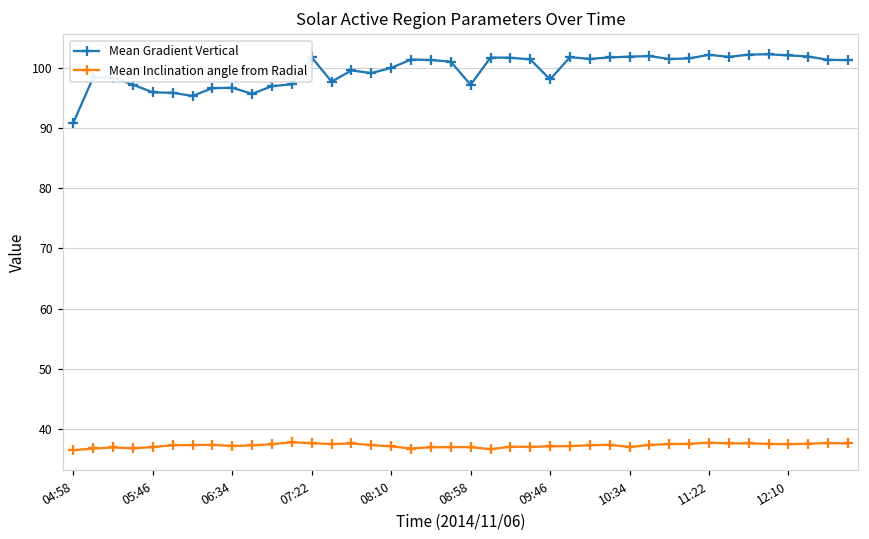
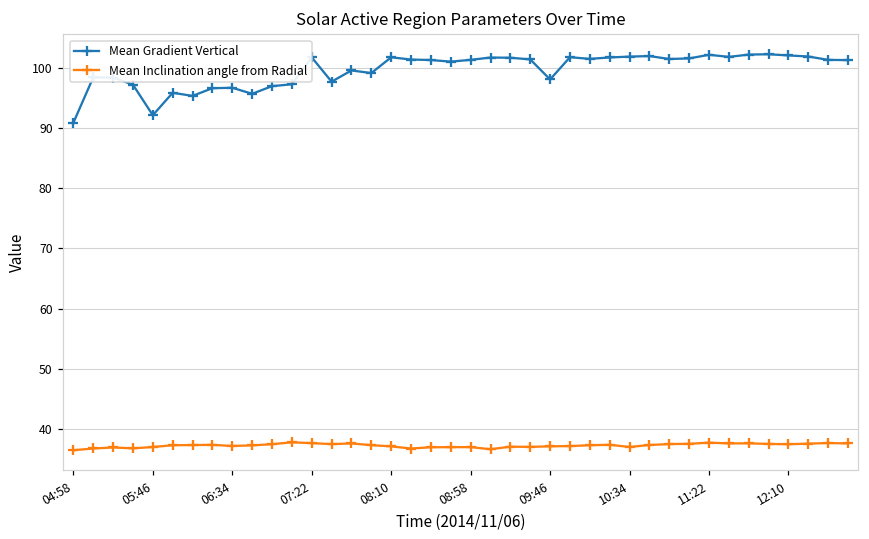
Mean Gradient Vertical, 05:46: 96 -> 92
Mean Gradient Vertical, 08:10: 100 -> 102
Mean Gradient Vertical, 08:58: 97 -> 101
